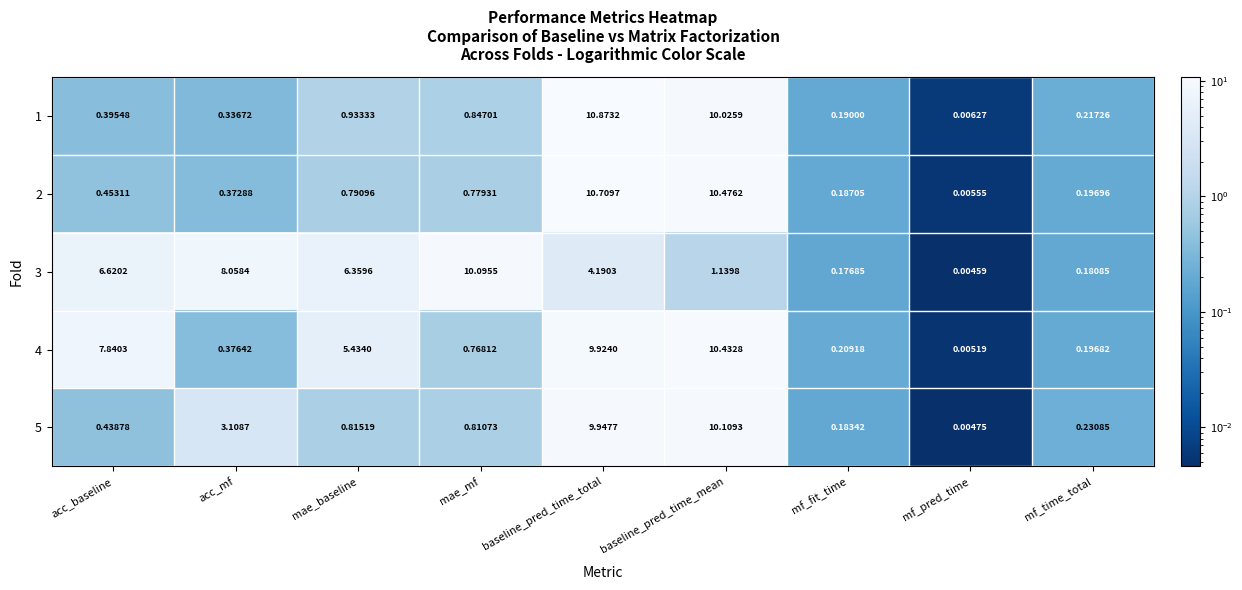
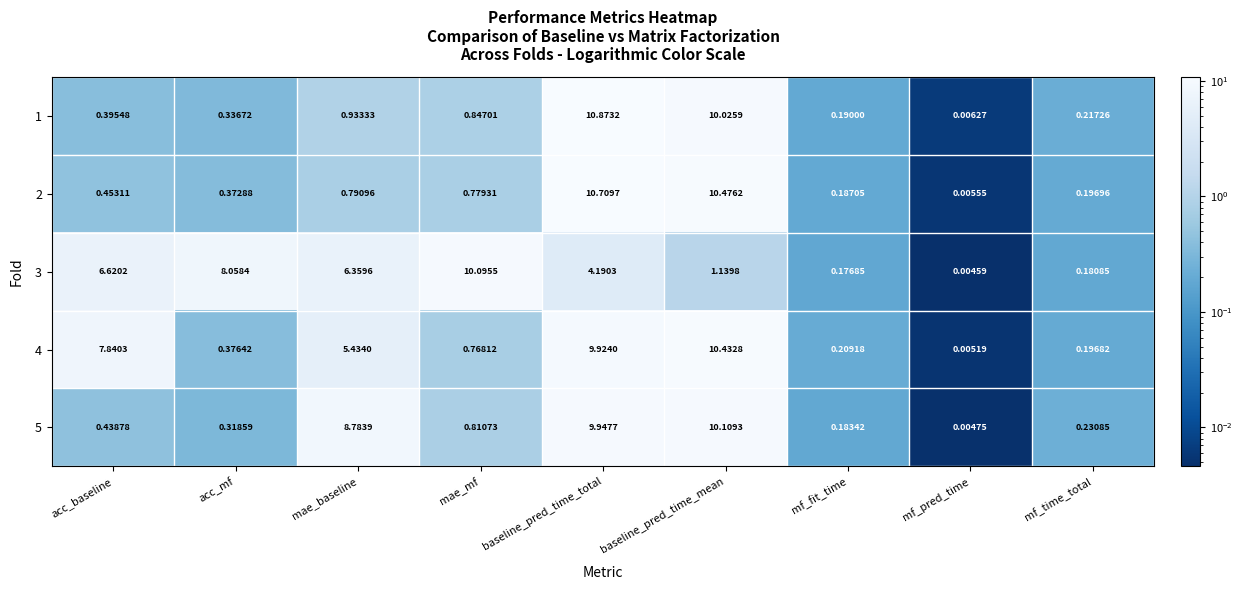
5, acc_mf: 3.1087 -> 0.31859
5, mae_baseline: 0.81519 -> 8.7839
